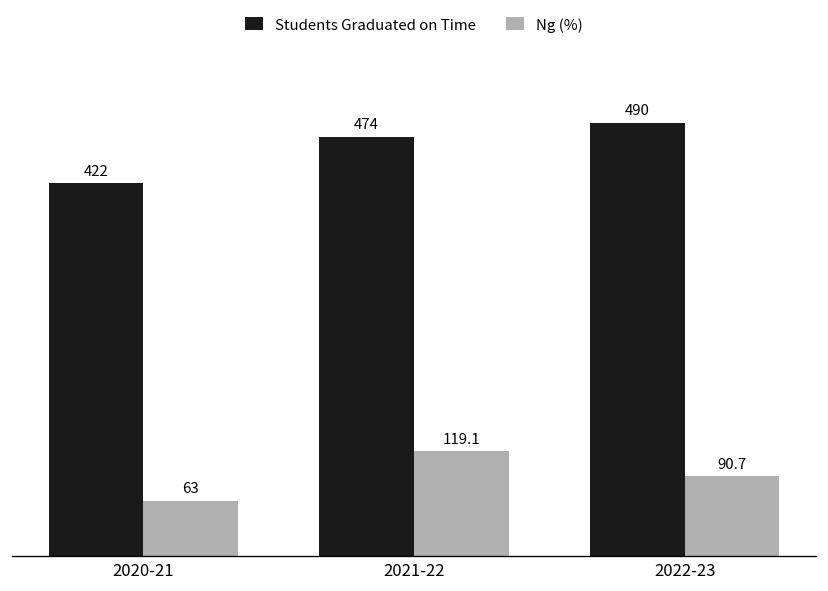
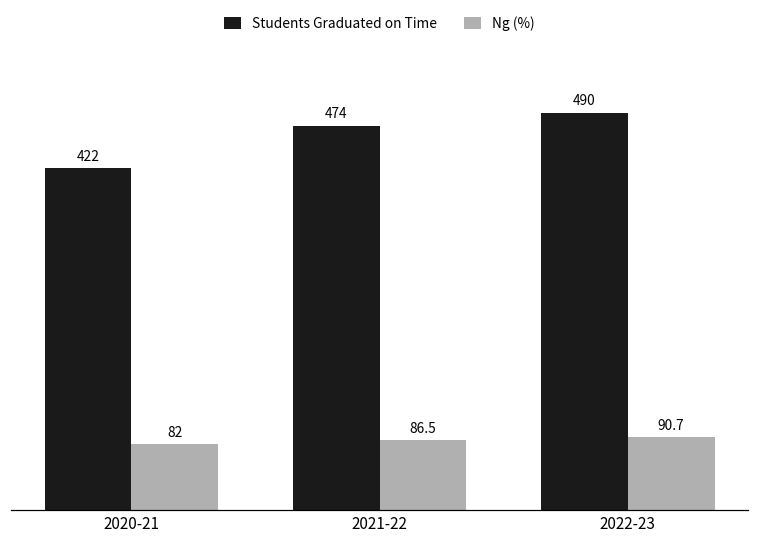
Ng (%), 2020-21: 63 -> 82
Ng (%), 2021-22: 119.1 -> 86.5
